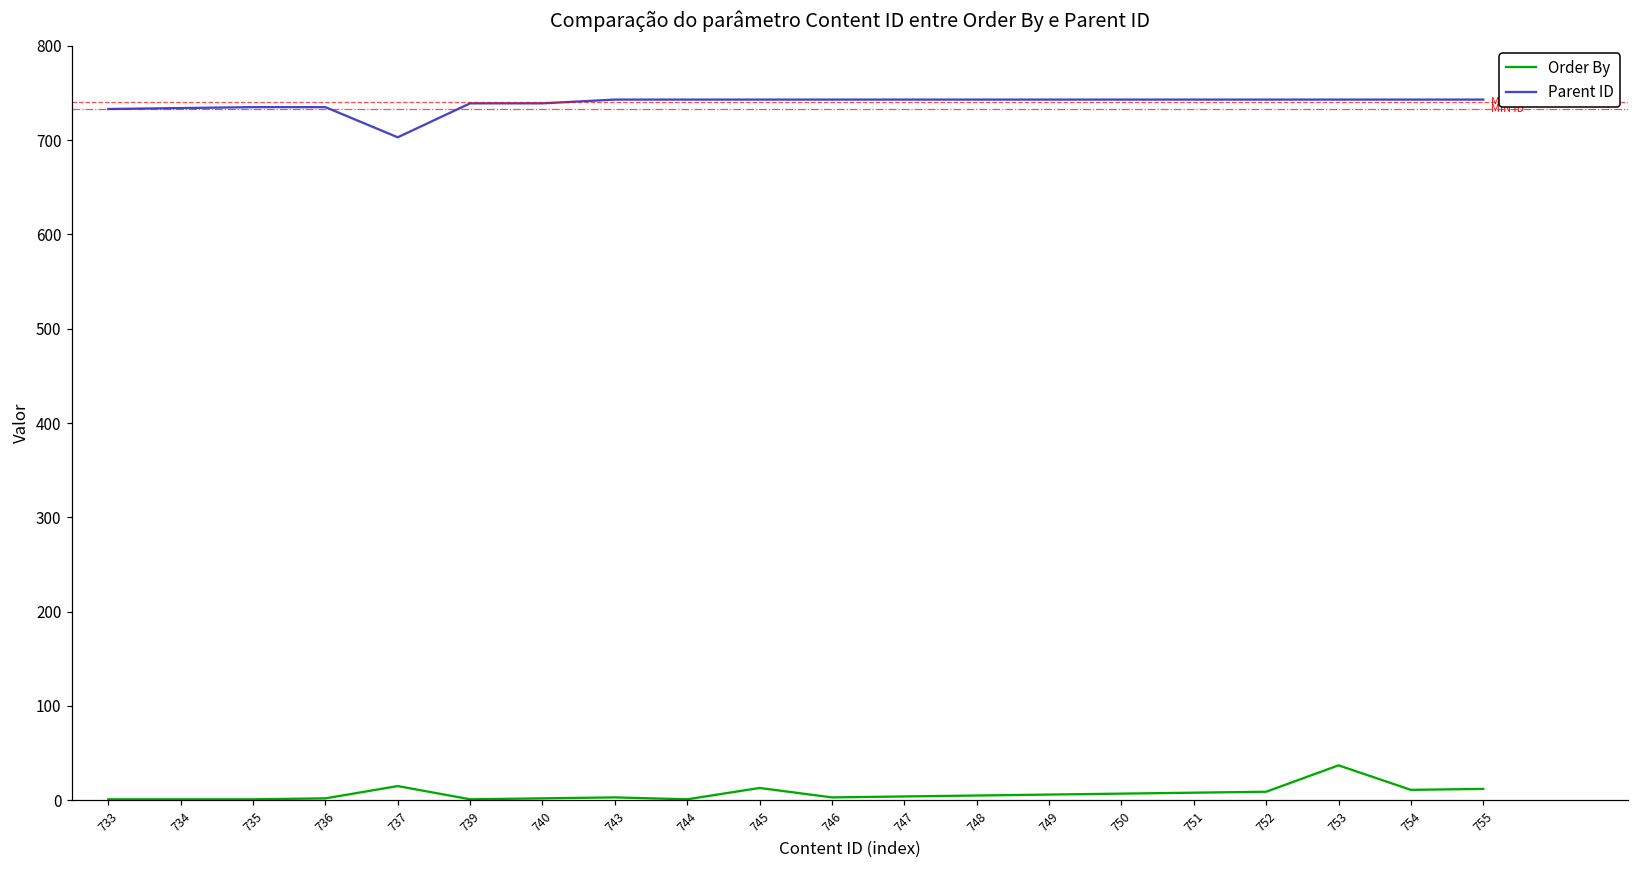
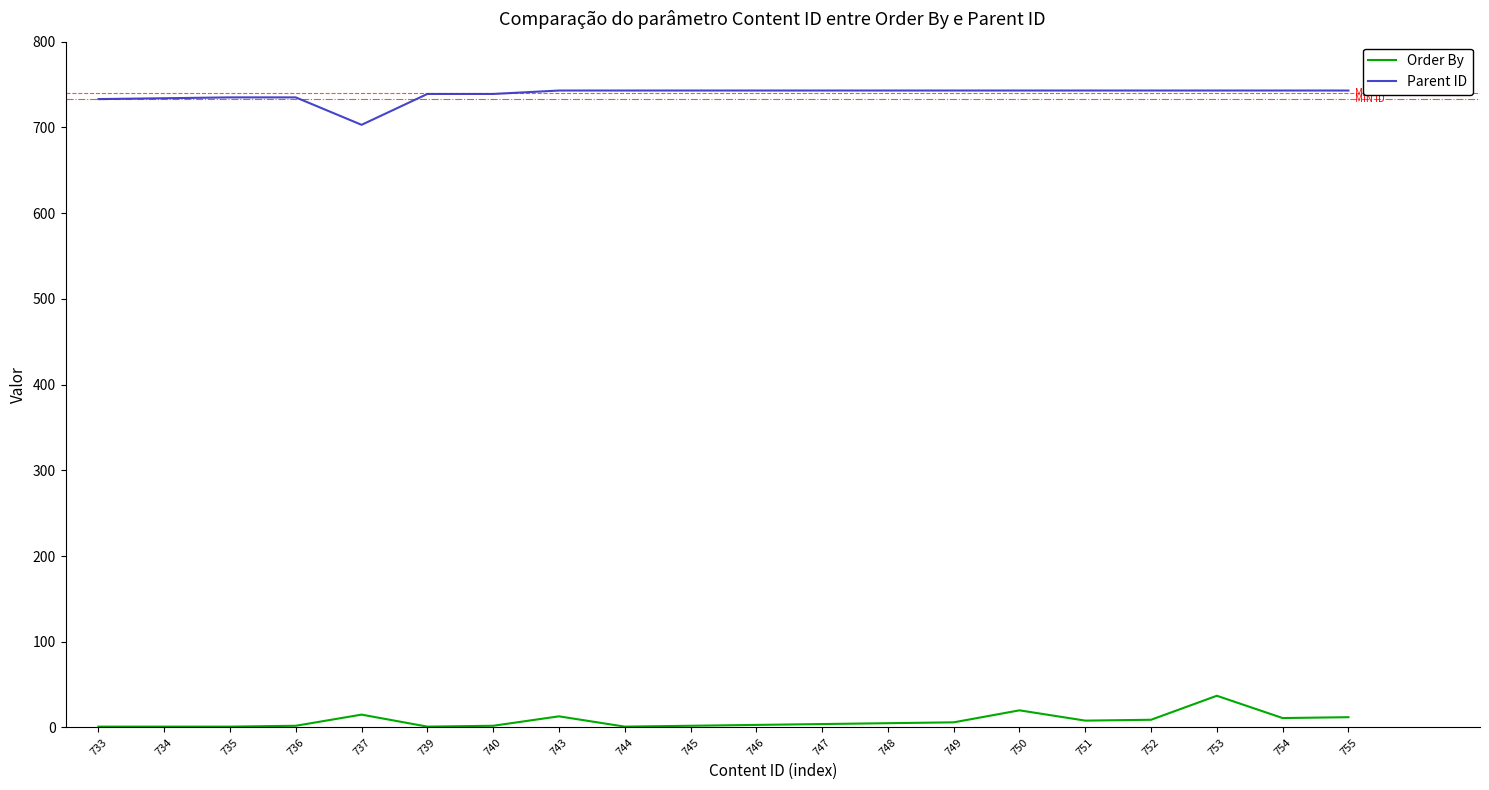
Order By, 743: 0 -> 10
Order By, 745: 10 -> 0
Order By, 750: 10 -> 20
